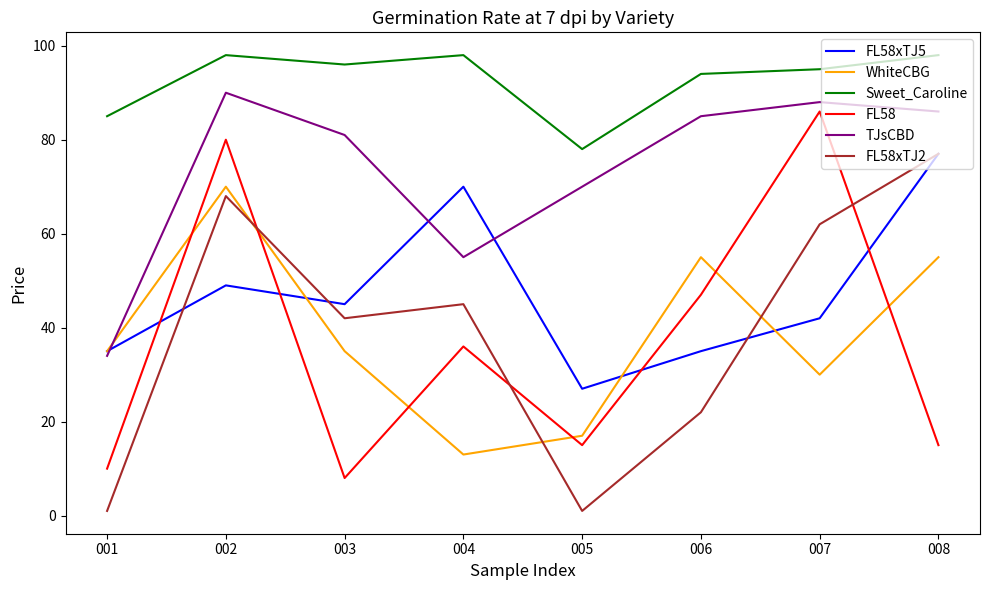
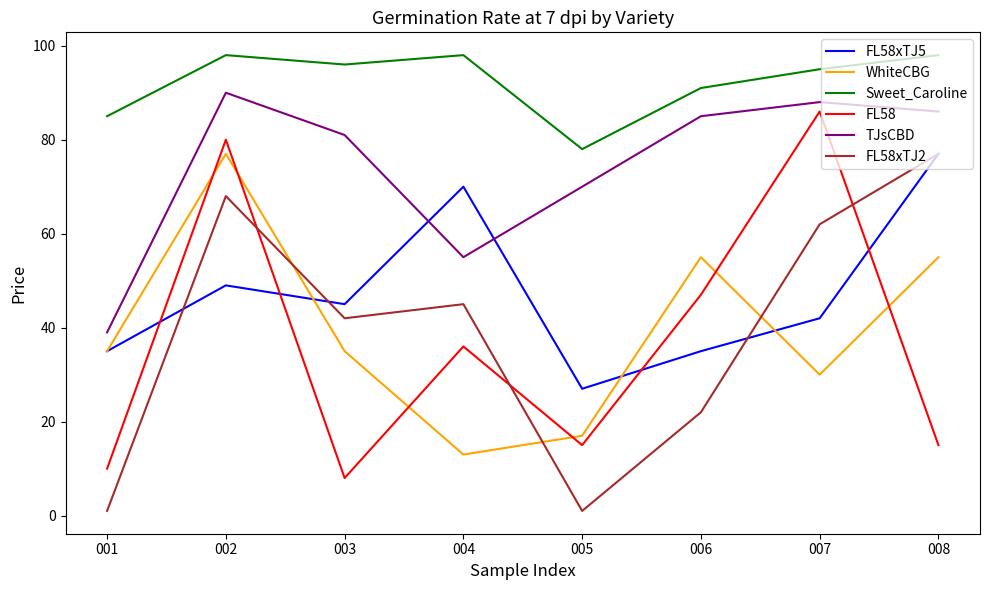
TJsCBD, 001: 34 -> 39
WhiteCBG, 002: 70 -> 77
Sweet_Caroline, 006: 94 -> 91
